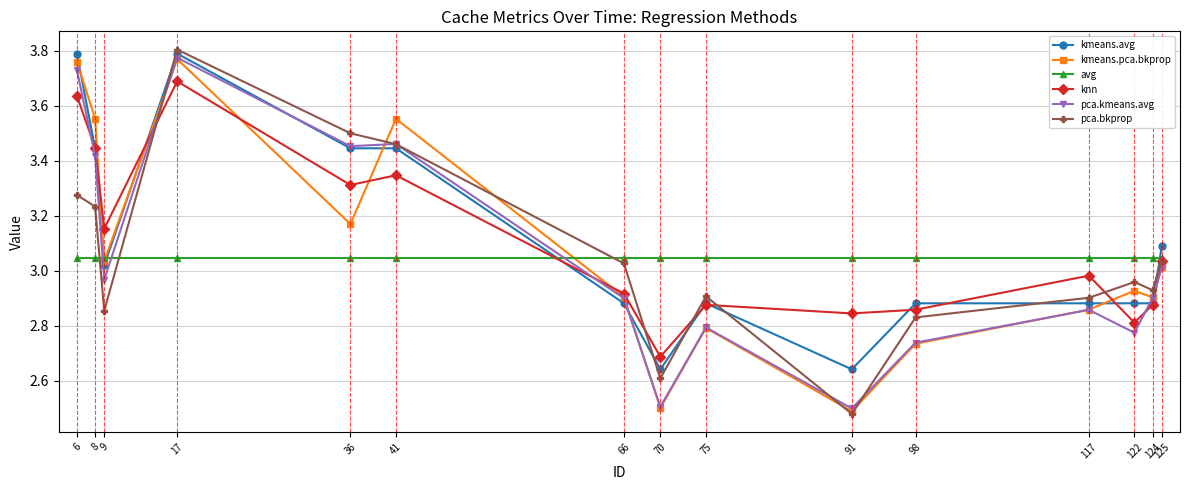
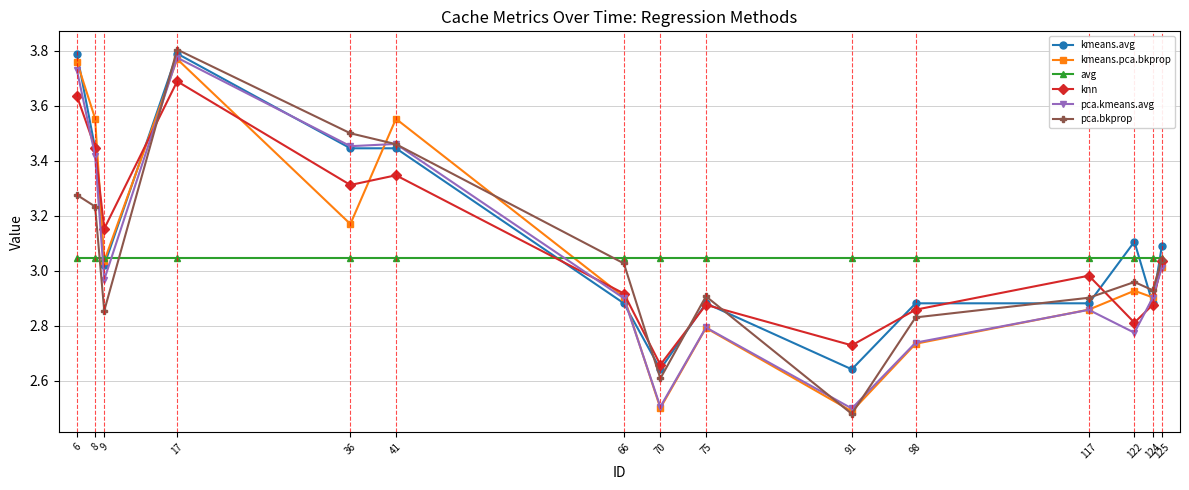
knn, 70: 2.69 -> 2.66
knn, 91: 2.85 -> 2.73
kmeans.avg, 122: 2.88 -> 3.11
